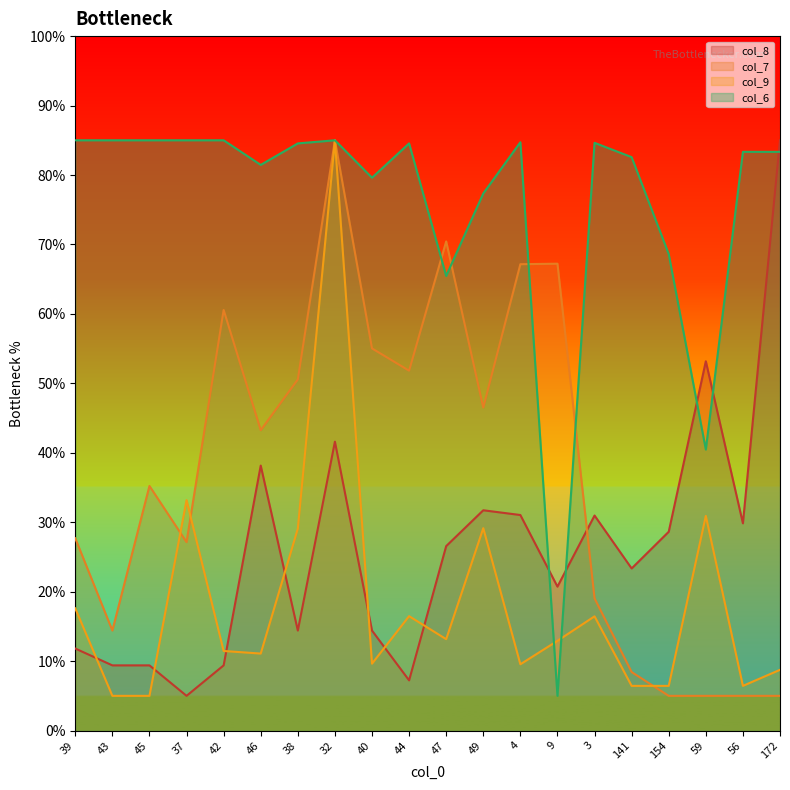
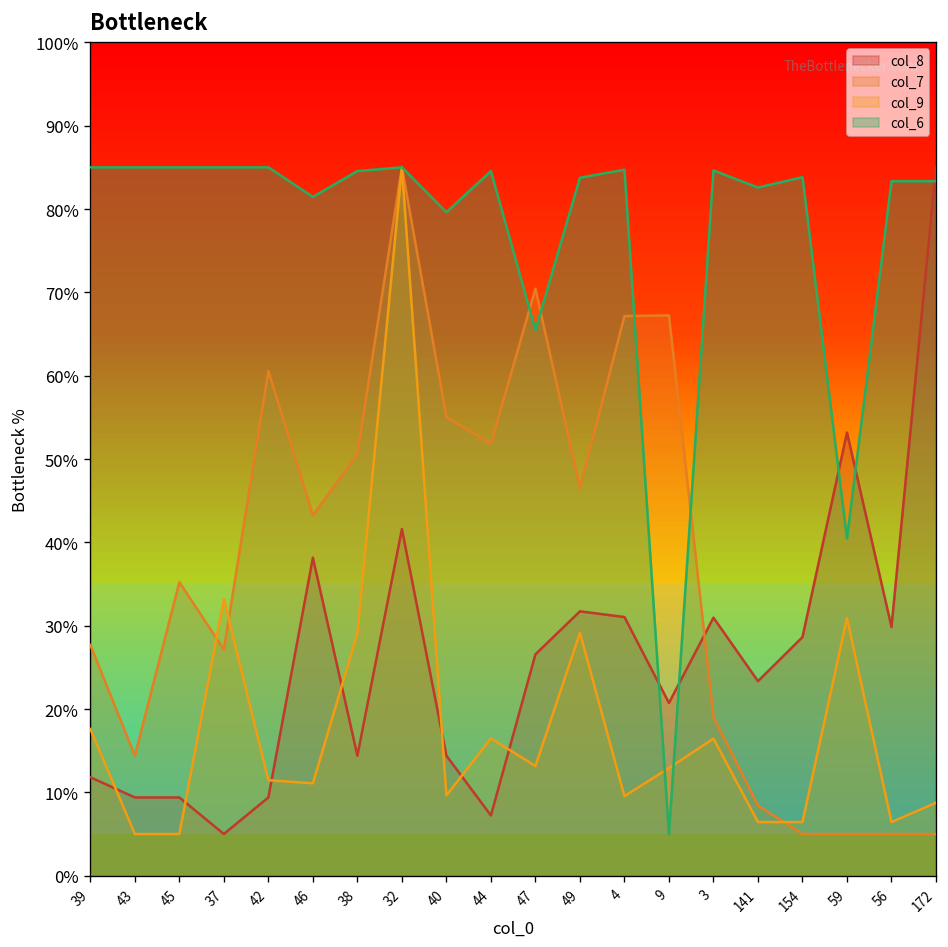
col_6, 49: 77% -> 84%
col_6, 154: 69% -> 84%
